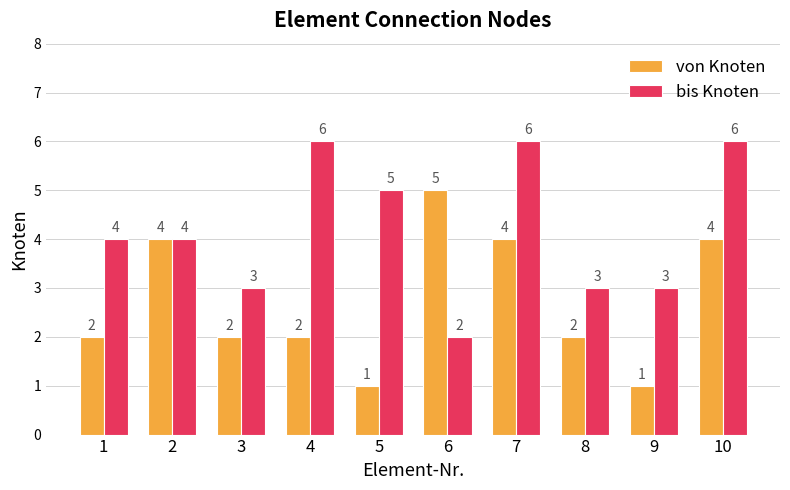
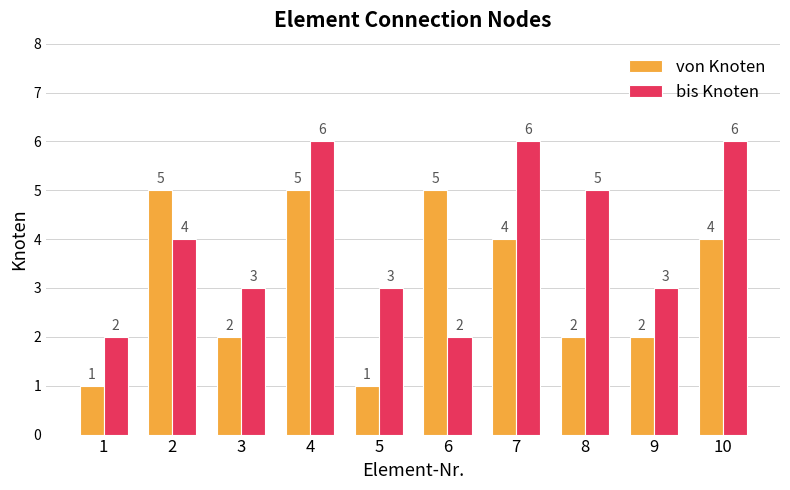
von Knoten, 1: 2 -> 1
bis Knoten, 1: 4 -> 2
von Knoten, 2: 4 -> 5
von Knoten, 4: 2 -> 5
bis Knoten, 5: 5 -> 3
bis Knoten, 8: 3 -> 5
von Knoten, 9: 1 -> 2
